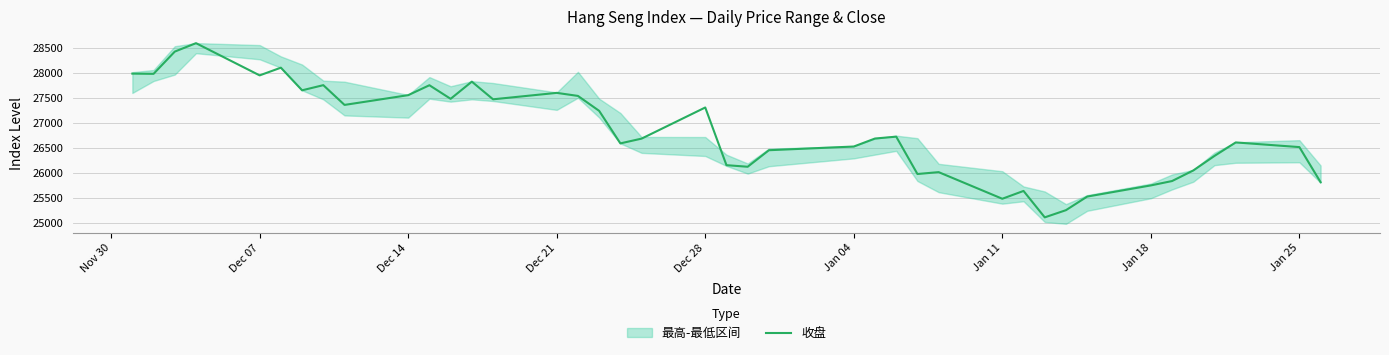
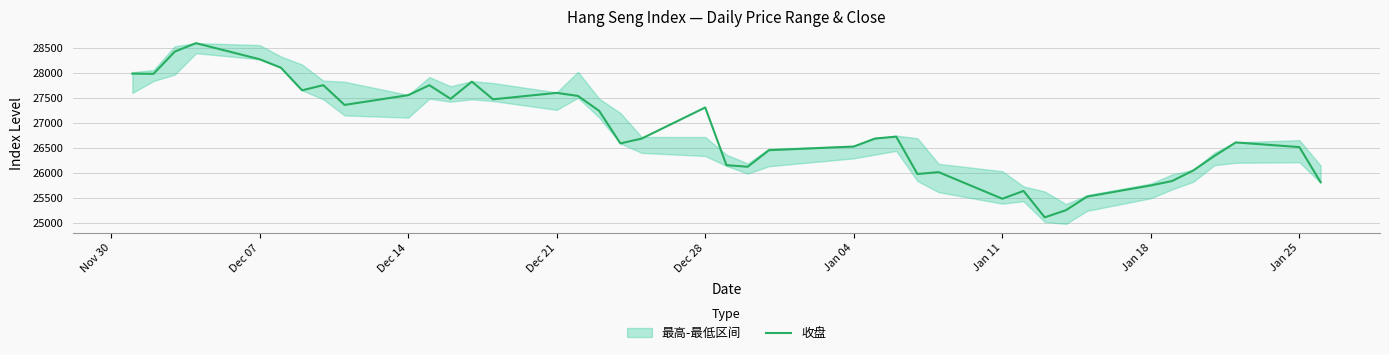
收盘, Dec 07: 27900 -> 28300
